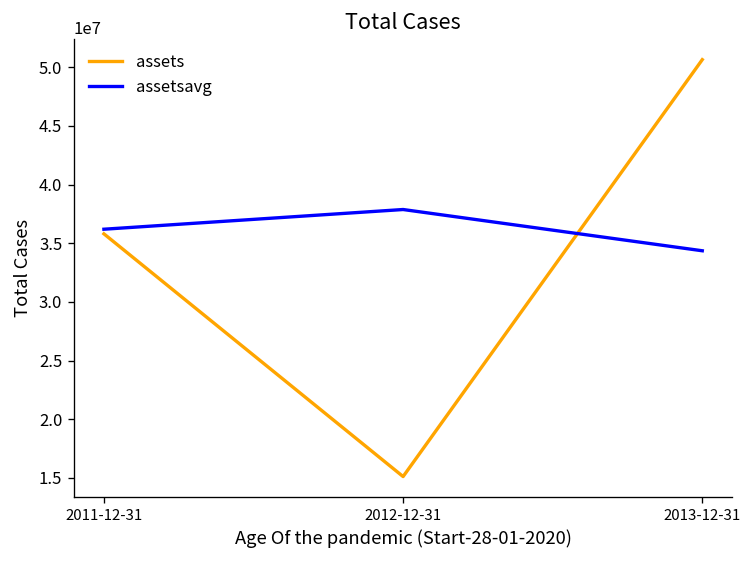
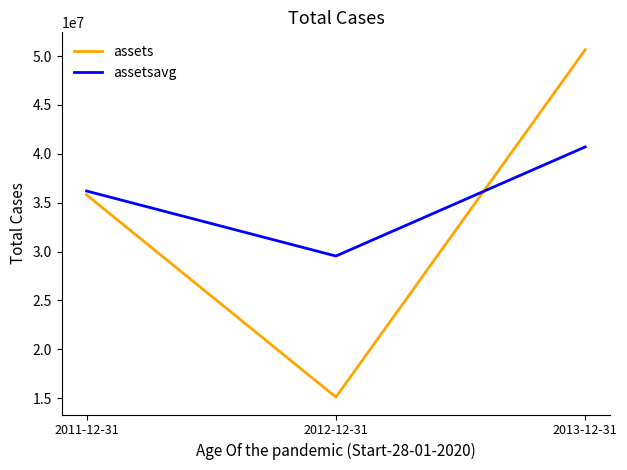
assetsavg, 2012-12-31: 38000000 -> 30000000
assetsavg, 2013-12-31: 34000000 -> 41000000
